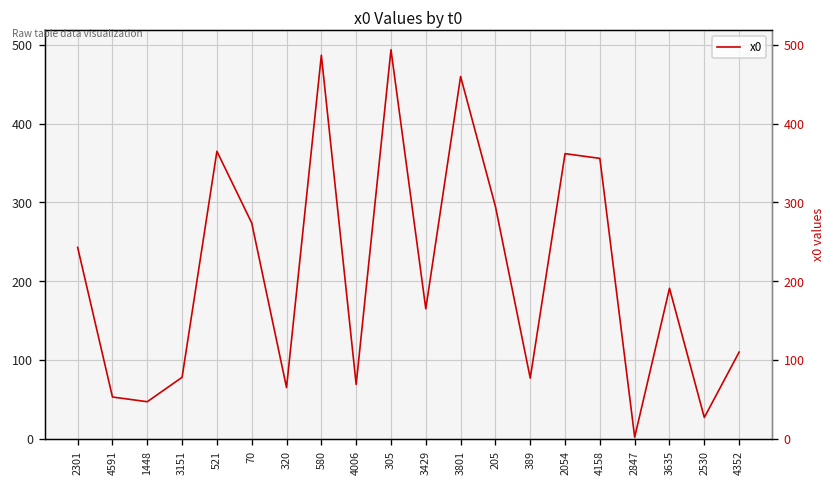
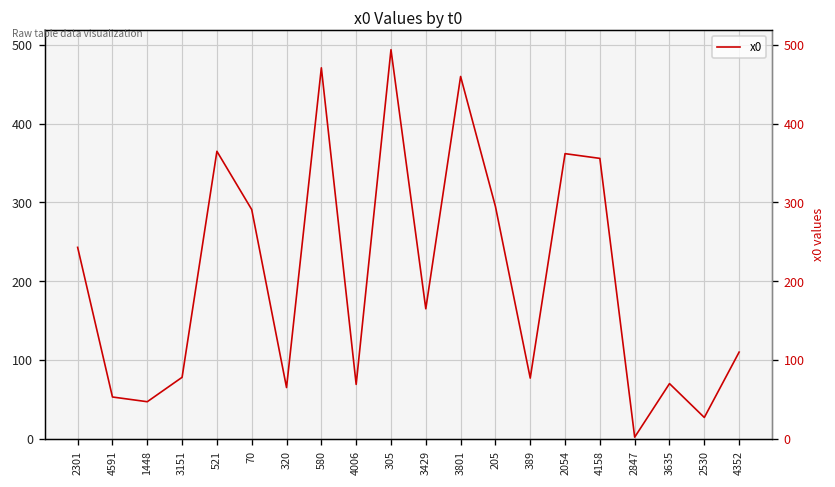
70: 270 -> 290
580: 490 -> 470
3635: 190 -> 70
